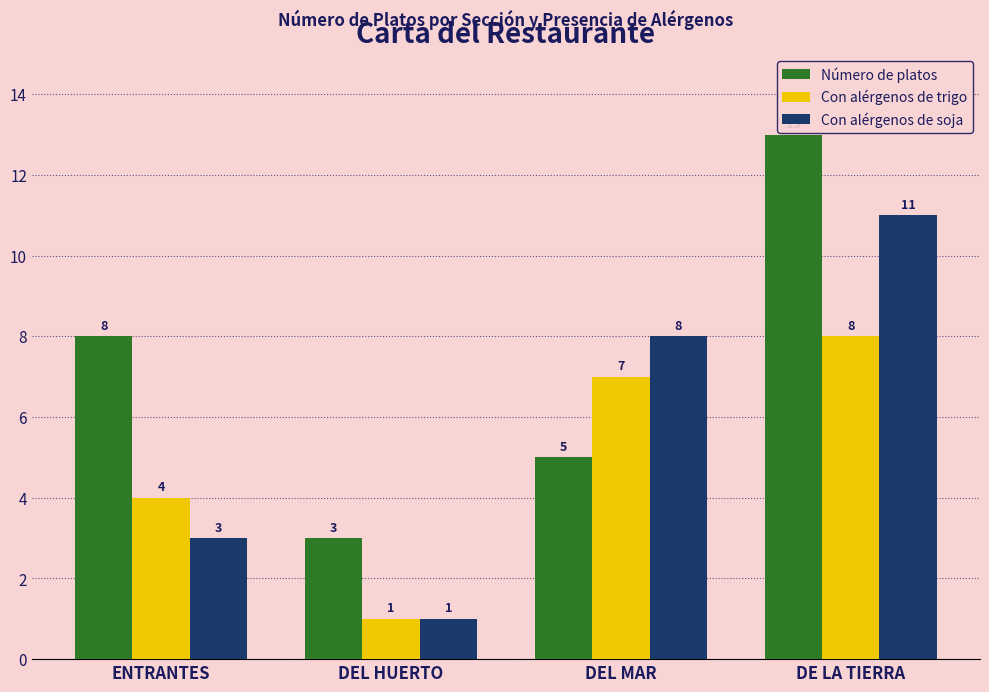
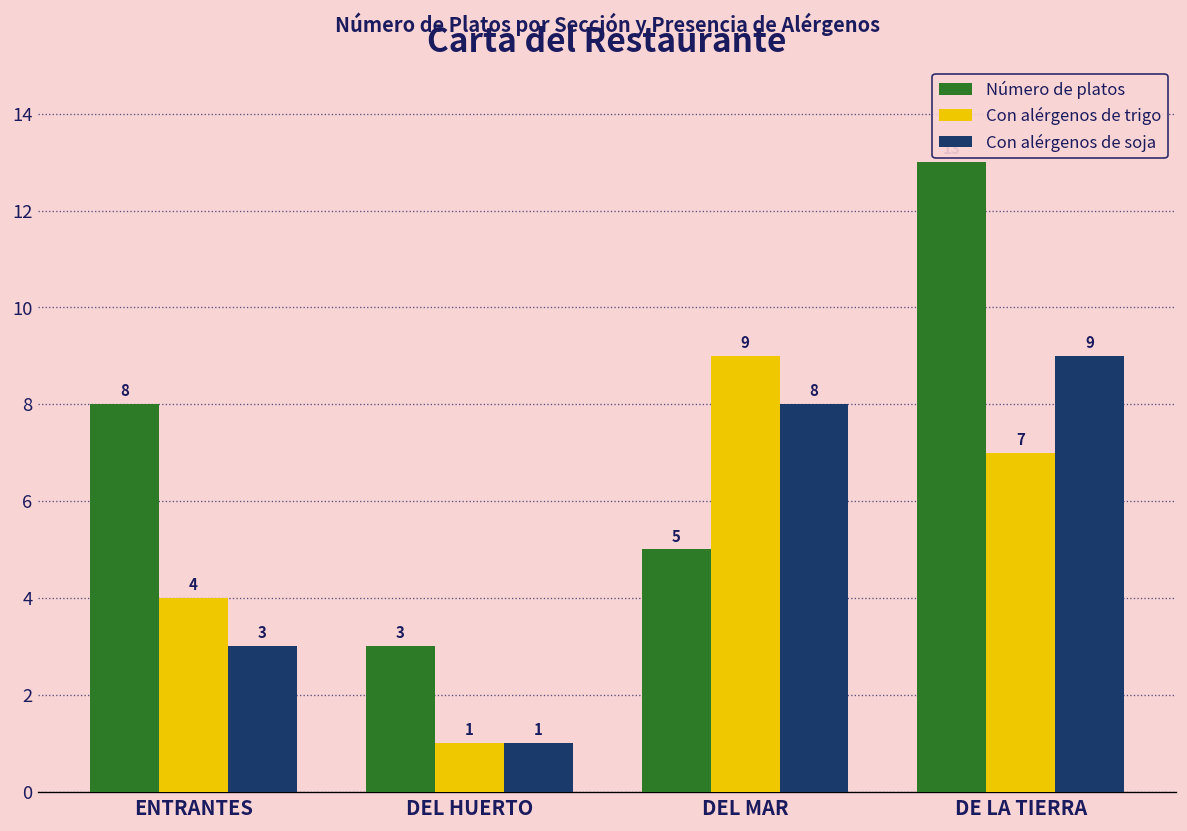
Con alérgenos de trigo, DEL MAR: 7 -> 9
Con alérgenos de trigo, DE LA TIERRA: 8 -> 7
Con alérgenos de soja, DE LA TIERRA: 11 -> 9
